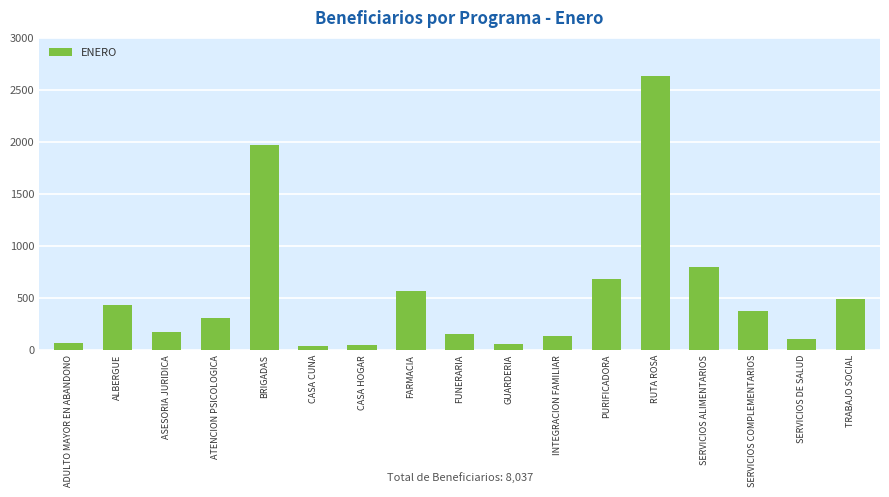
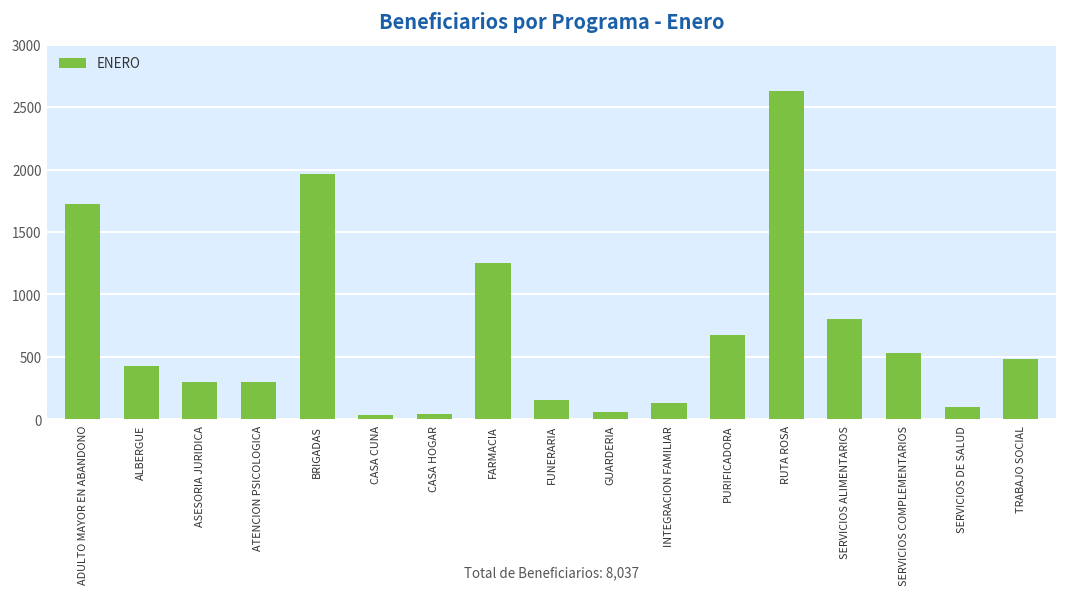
ADULTO MAYOR EN ABANDONO: 70 -> 1730
ASESORIA JURIDICA: 170 -> 300
FARMACIA: 570 -> 1250
SERVICIOS COMPLEMENTARIOS: 380 -> 540
